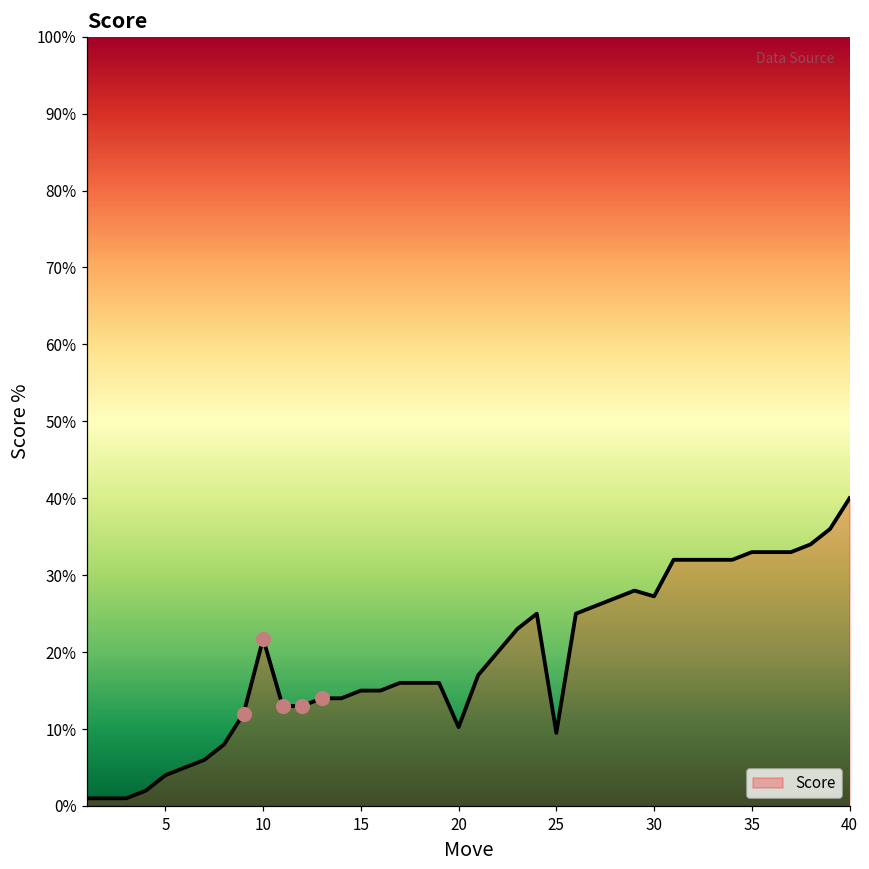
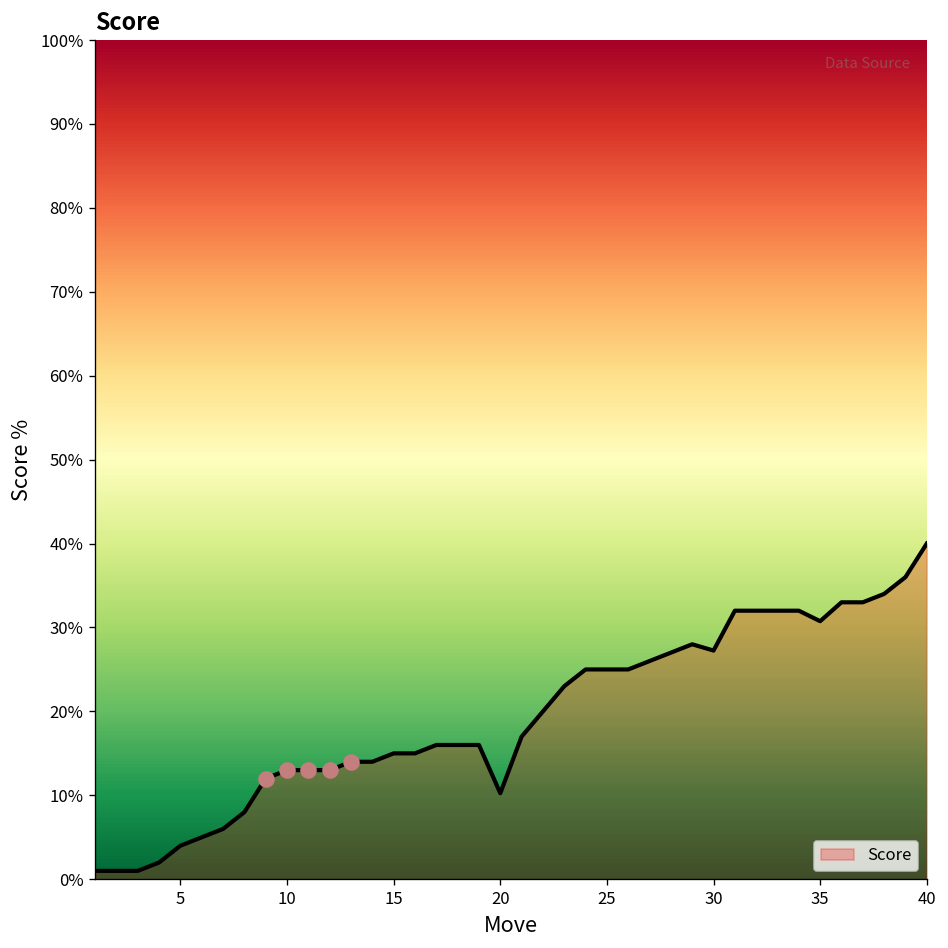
Score, 10: 22% -> 13%
Score, 25: 10% -> 25%
Score, 35: 33% -> 31%
